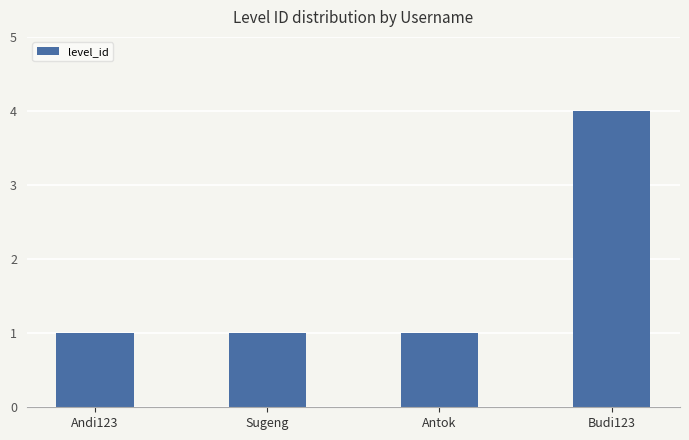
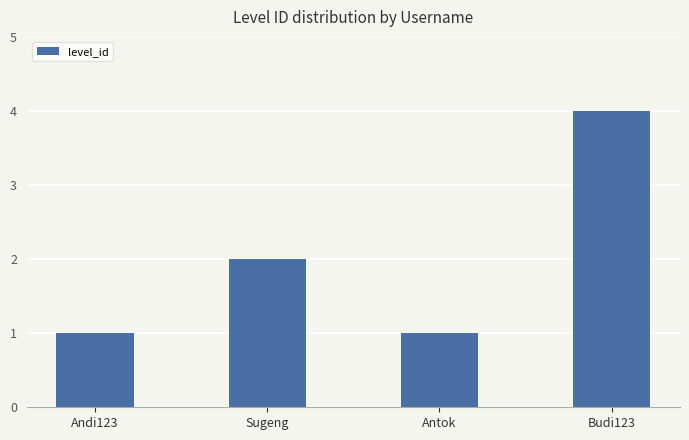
Sugeng: 1 -> 2
